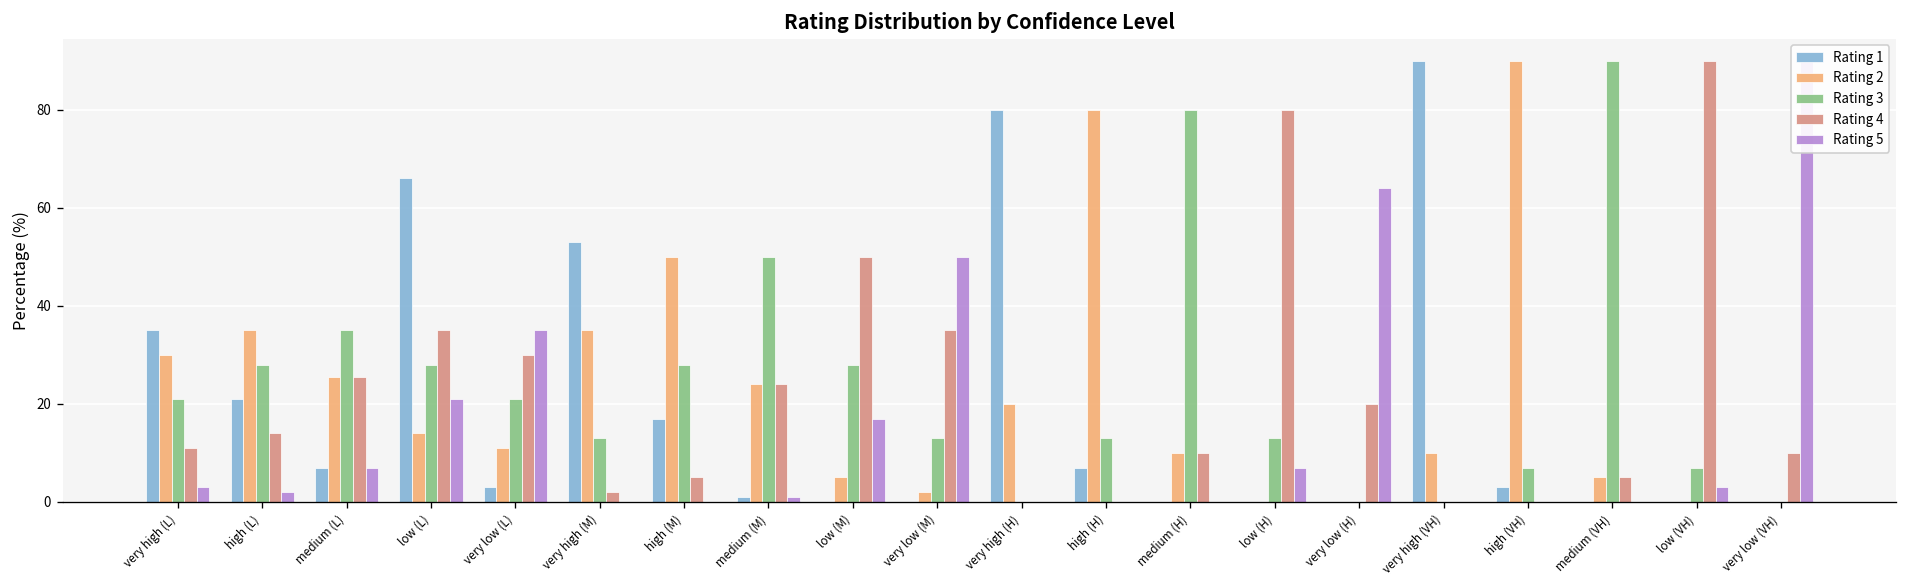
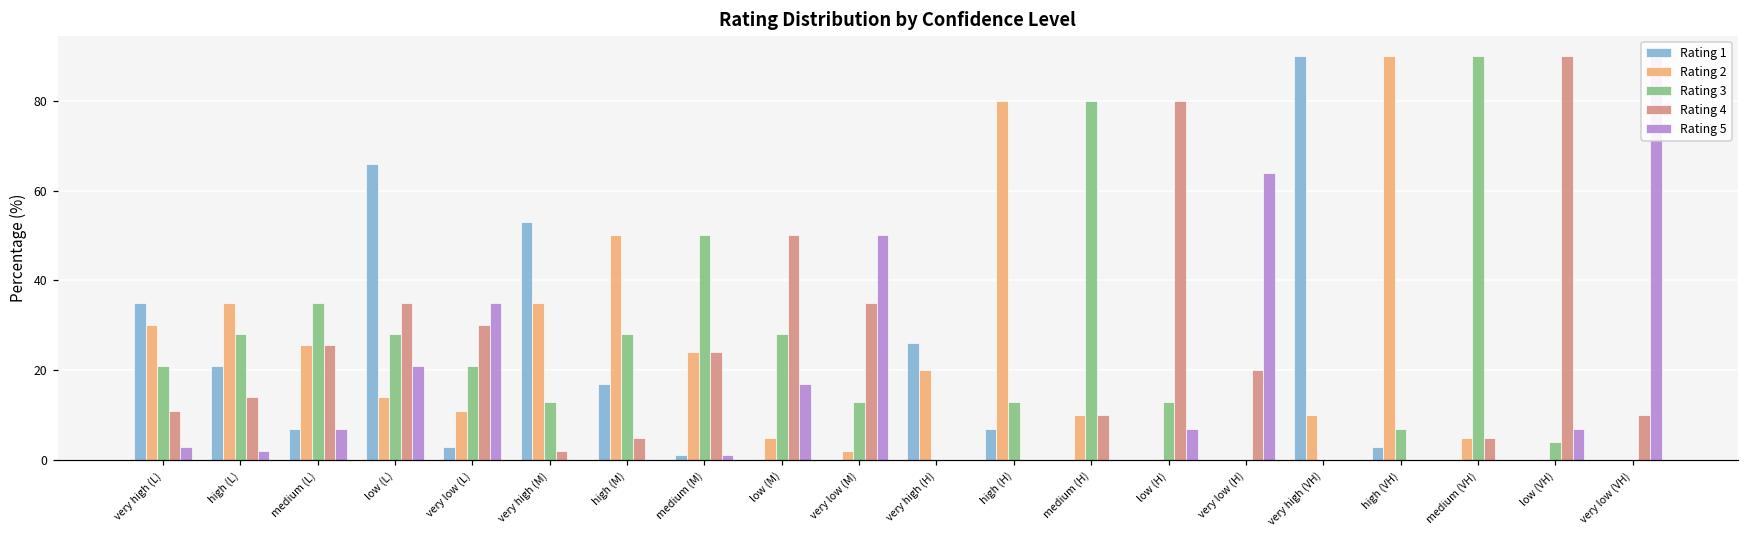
Rating 1, very high (H): 80 -> 26
Rating 3, low (VH): 7 -> 4
Rating 5, low (VH): 3 -> 7
